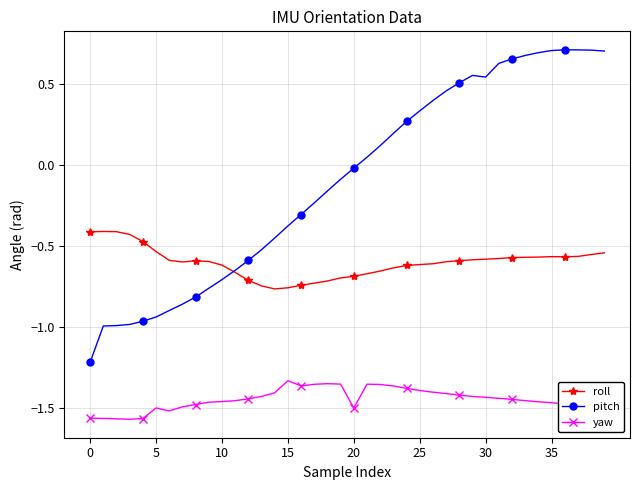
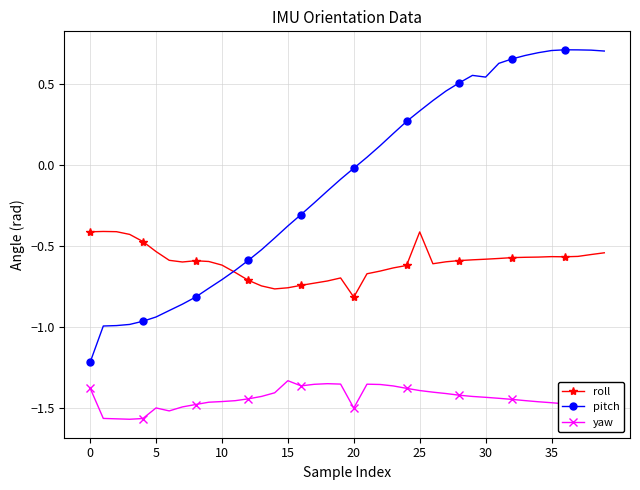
yaw, 0: -1.56 -> -1.38
roll, 20: -0.69 -> -0.82
roll, 25: -0.61 -> -0.41
